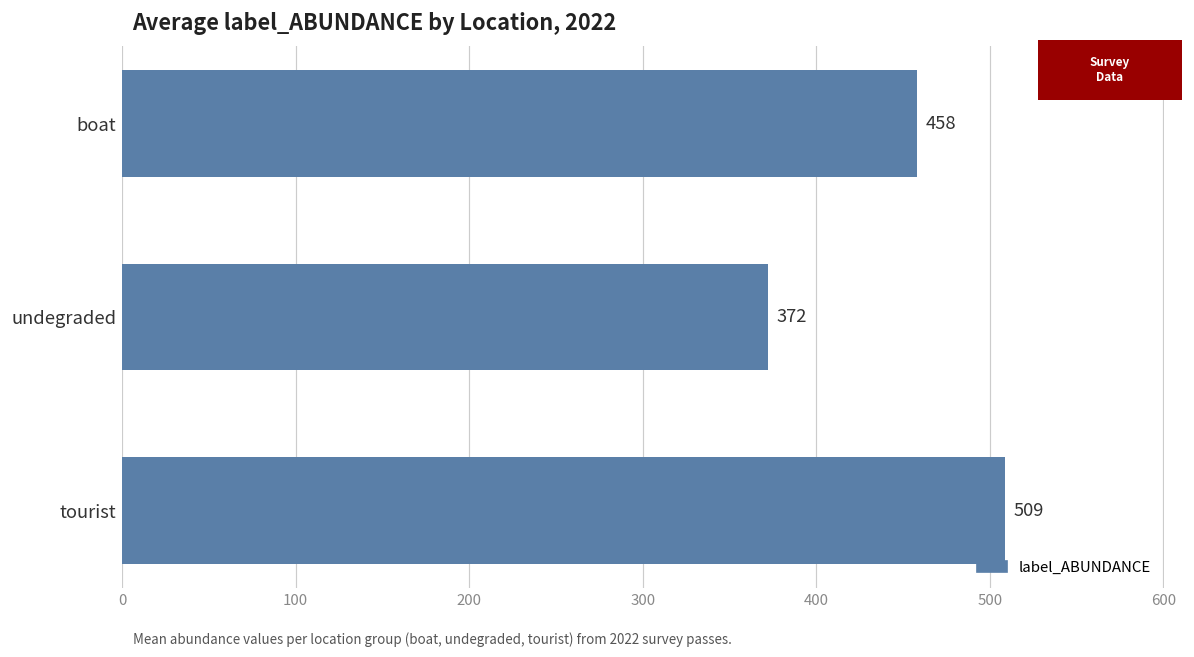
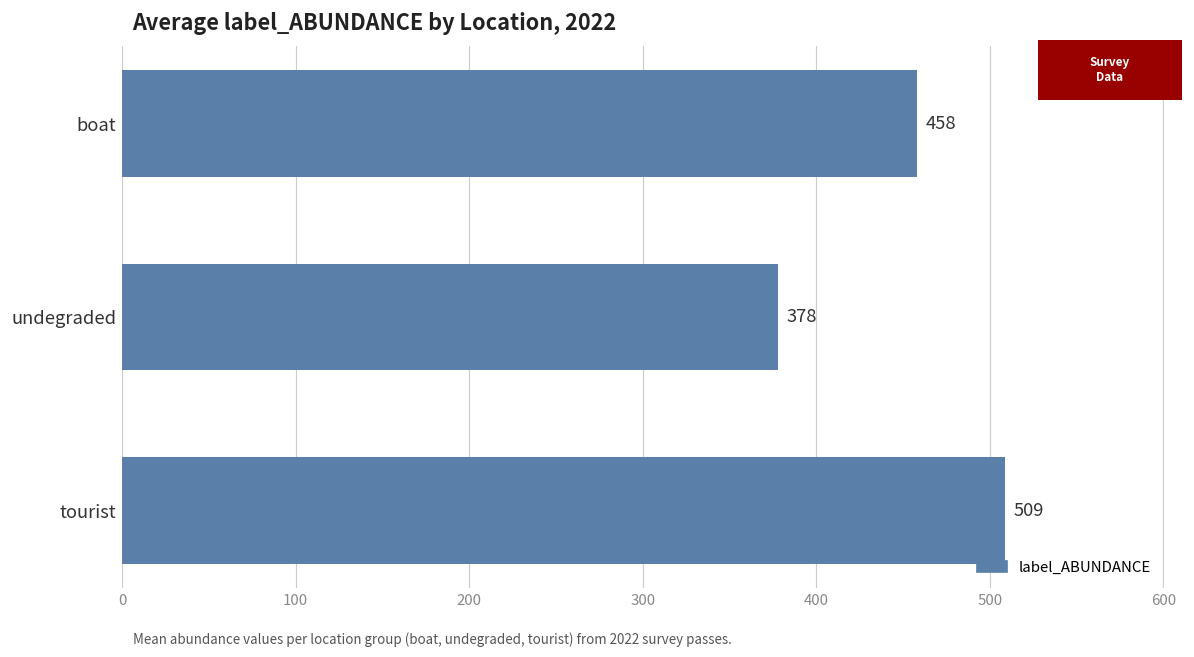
undegraded: 372 -> 378
